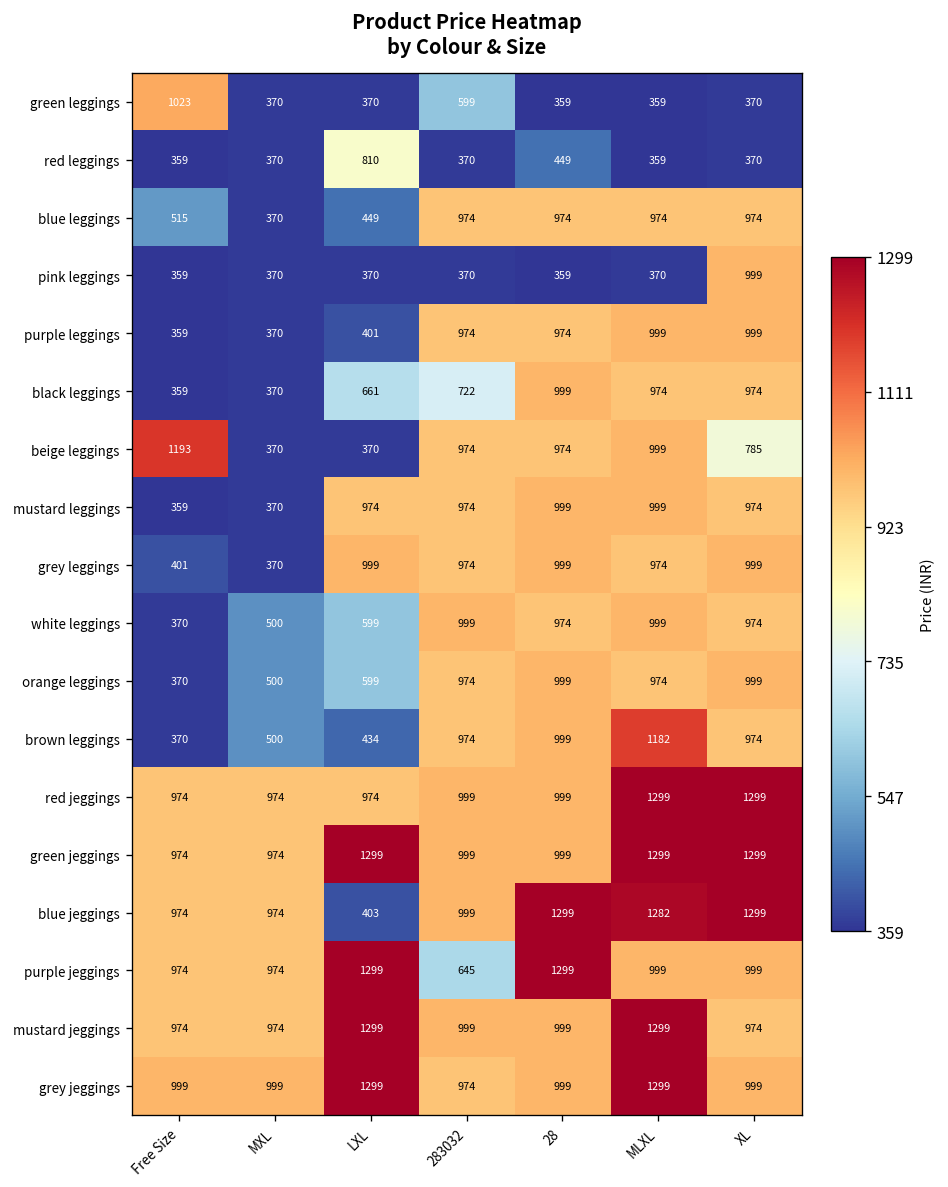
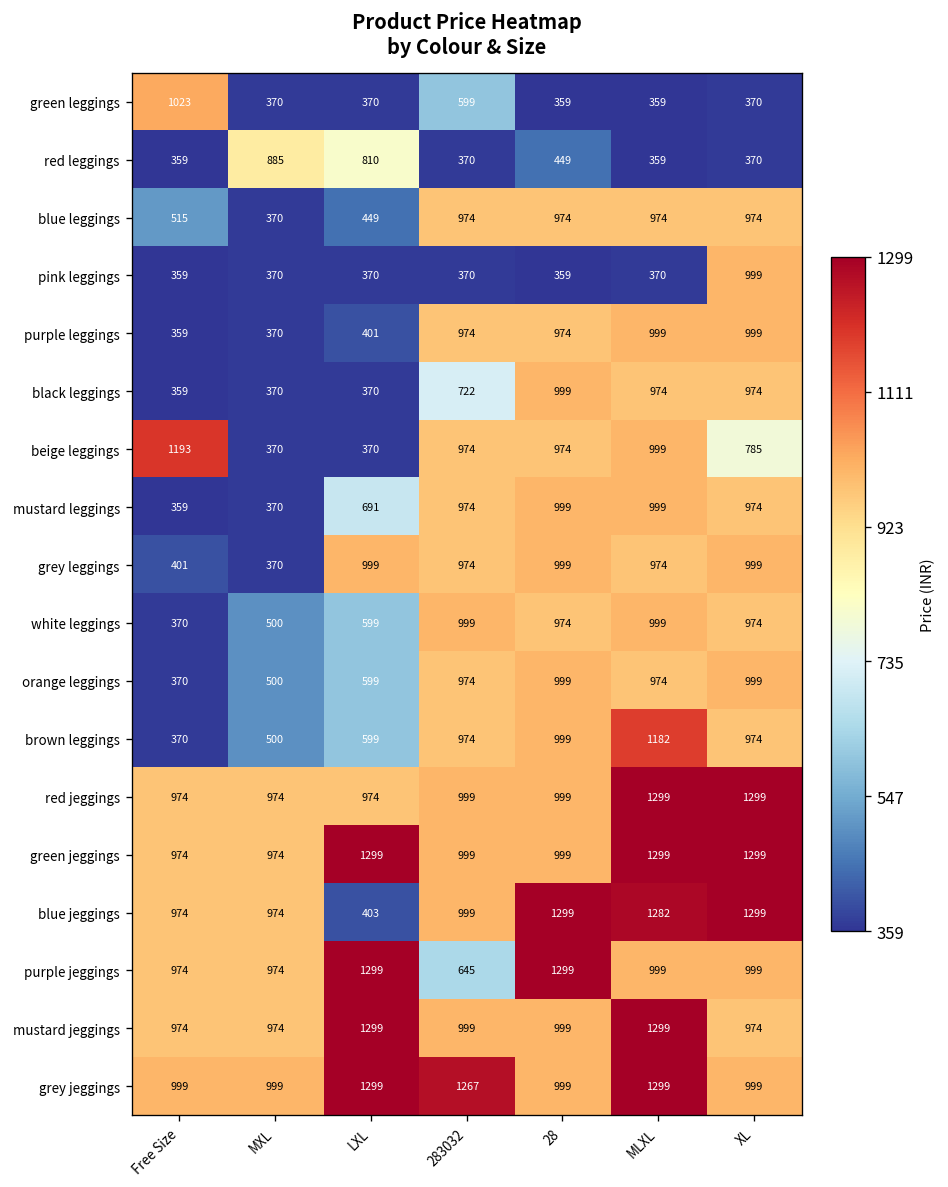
red leggings, MXL: 370 -> 885
black leggings, LXL: 661 -> 370
mustard leggings, LXL: 974 -> 691
brown leggings, LXL: 434 -> 599
grey jeggings, 283032: 974 -> 1267
